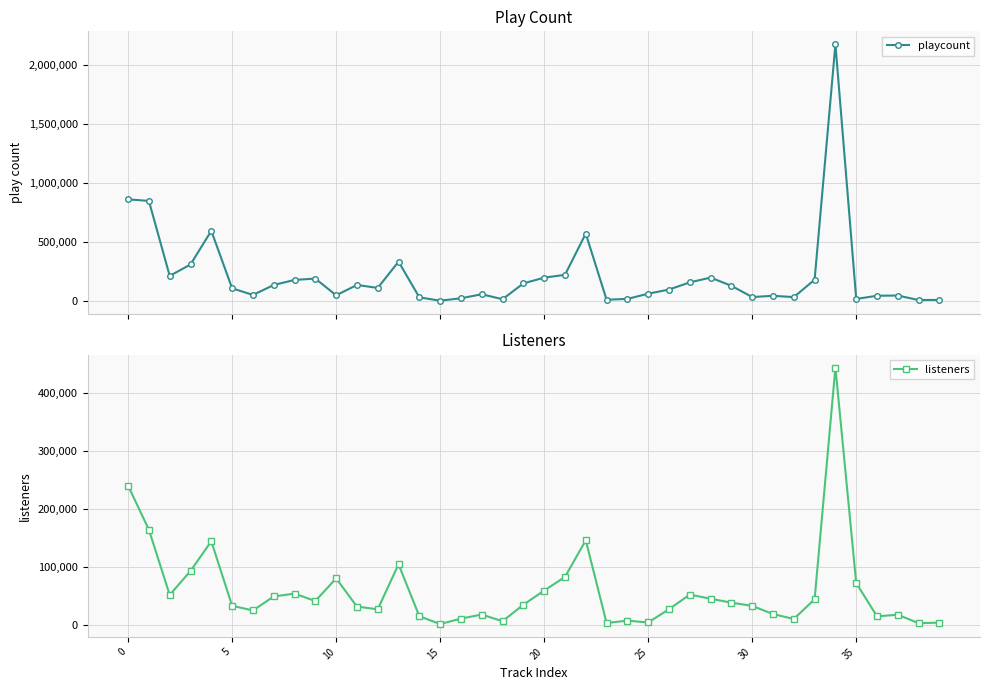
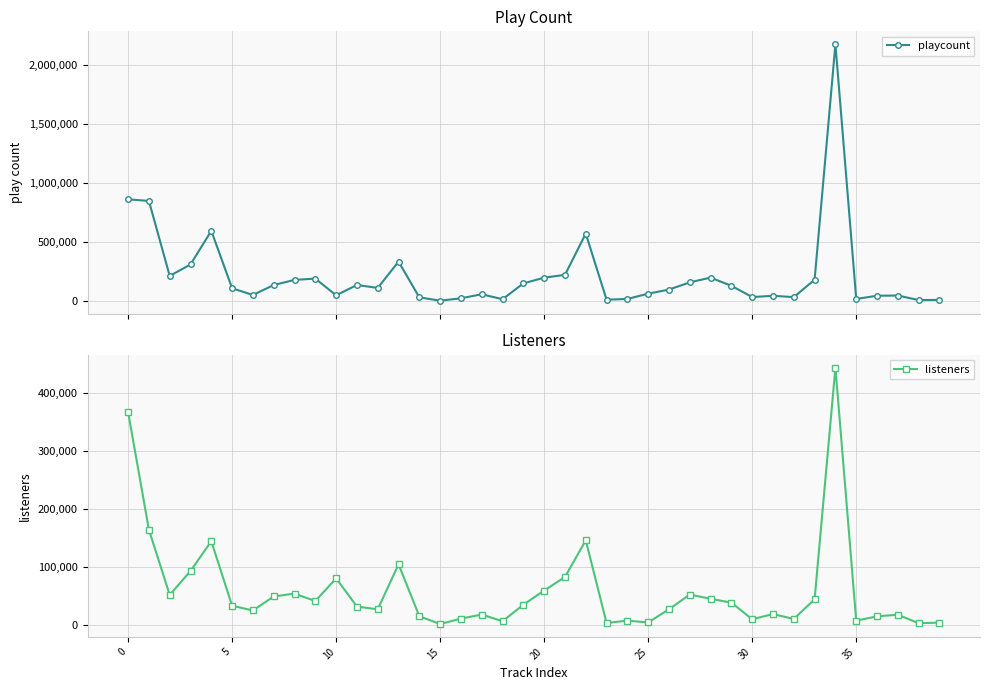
Listeners, 0: 240,000 -> 370,000
Listeners, 30: 30,000 -> 10,000
Listeners, 35: 70,000 -> 10,000
